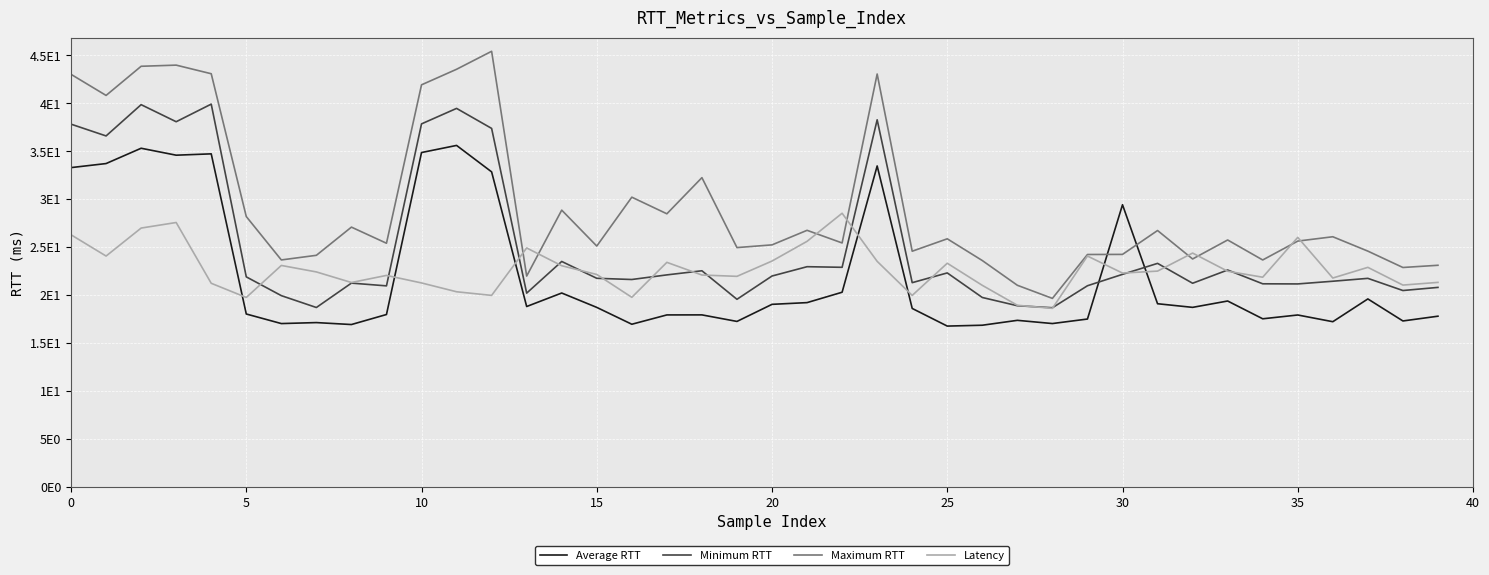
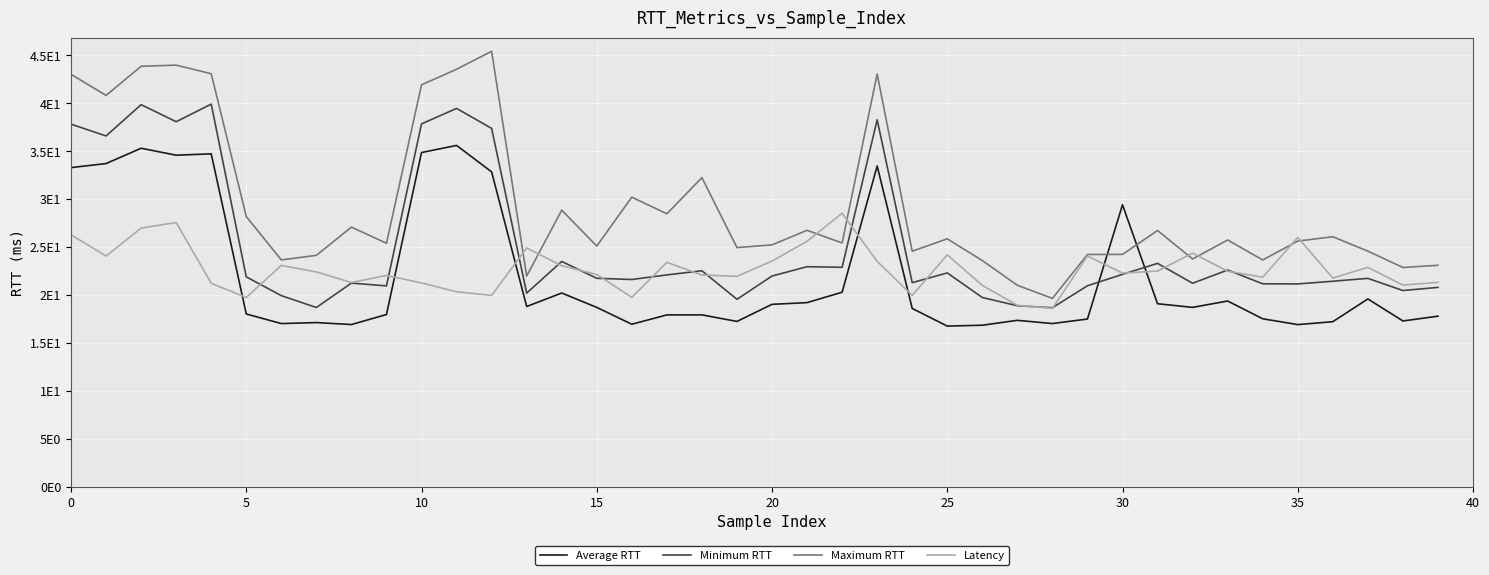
Latency, 25: 23 -> 24
Average RTT, 35: 18 -> 17
